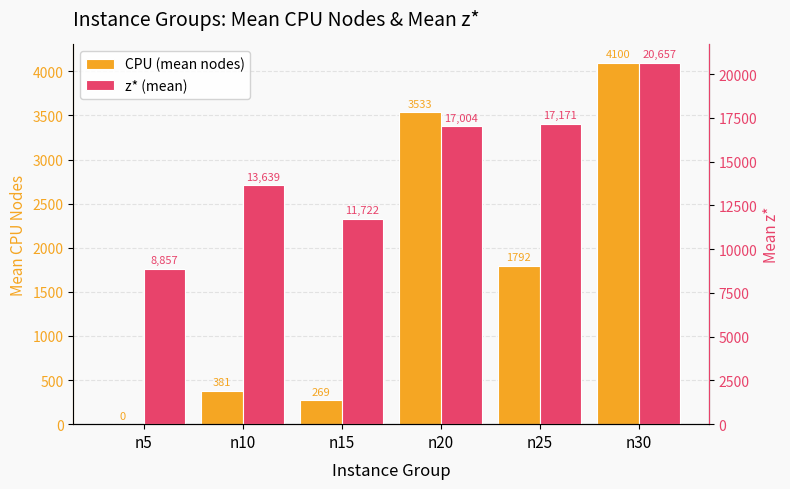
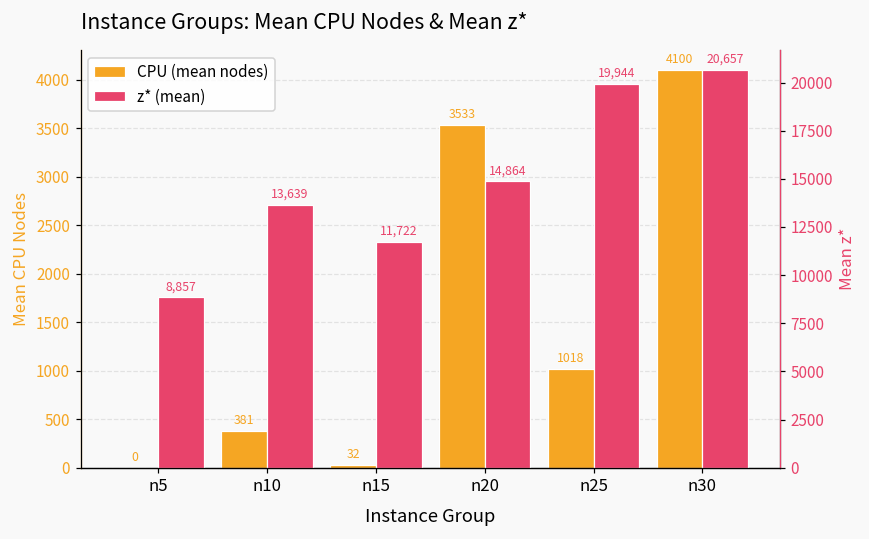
CPU (mean nodes), n15: 269 -> 32
CPU (mean nodes), n25: 1792 -> 1018
z* (mean), n20: 17,004 -> 14,864
z* (mean), n25: 17,171 -> 19,944
